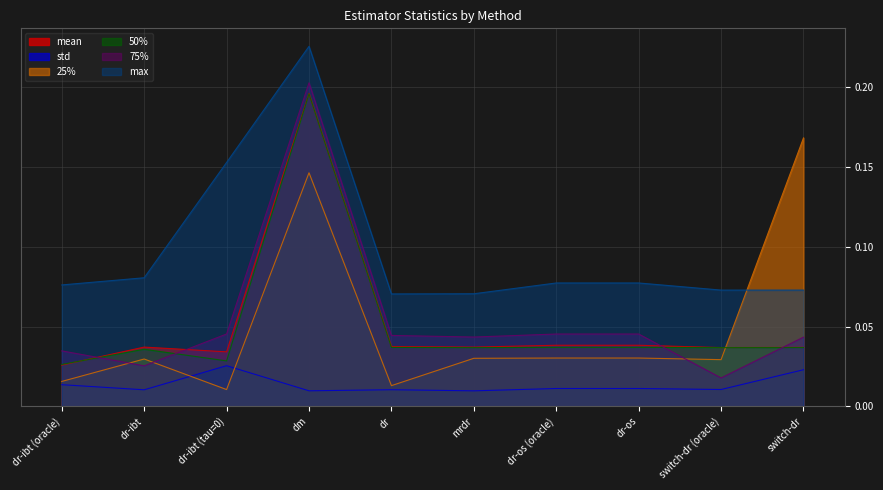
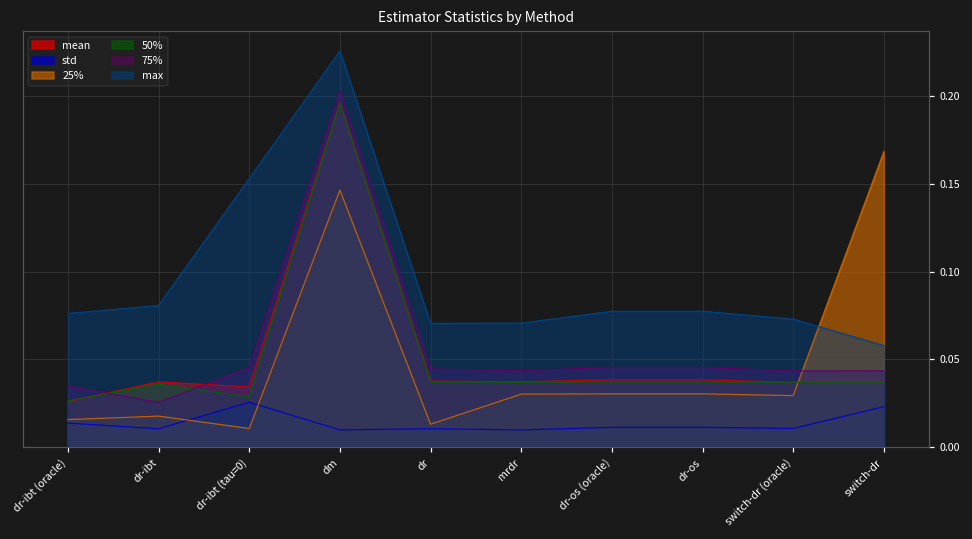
25%, dr-ibt: 0.030 -> 0.018
75%, switch-dr (oracle): 0.018 -> 0.043
max, switch-dr: 0.073 -> 0.058
